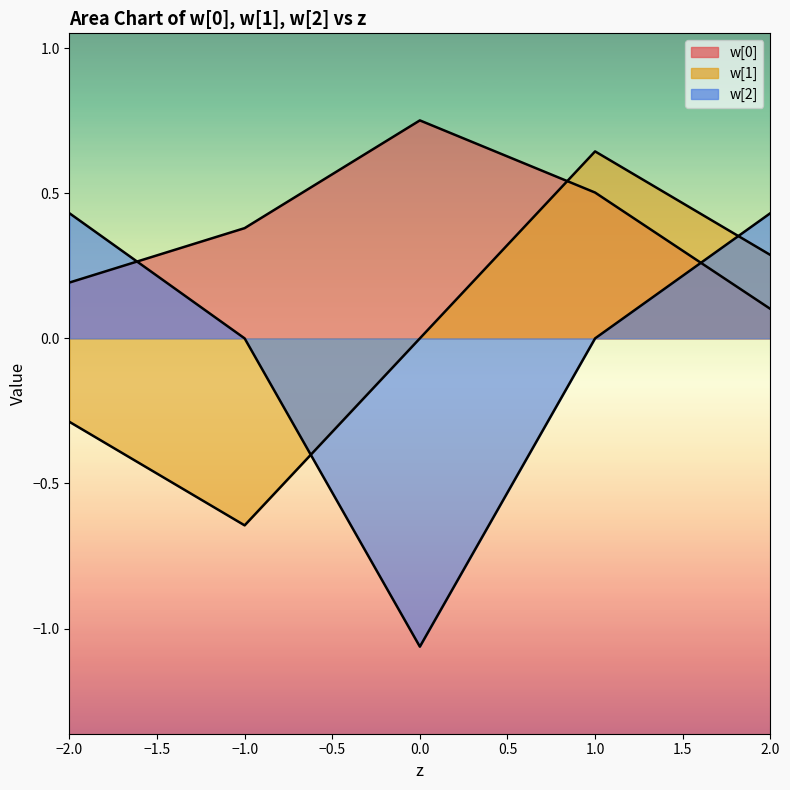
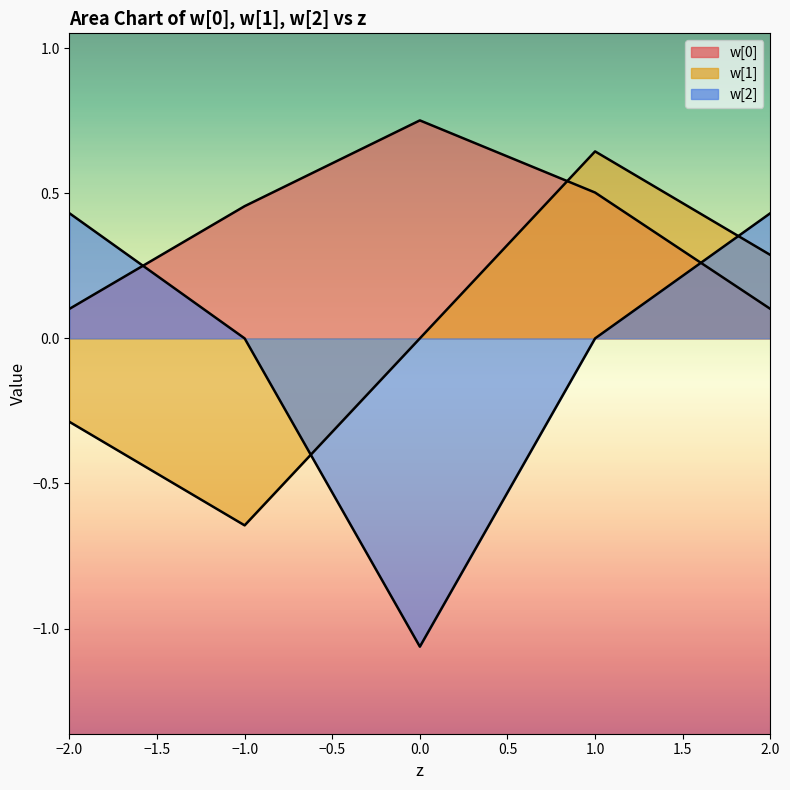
w[0], −2.0: 0.19 -> 0.10
w[0], −1.0: 0.38 -> 0.46
